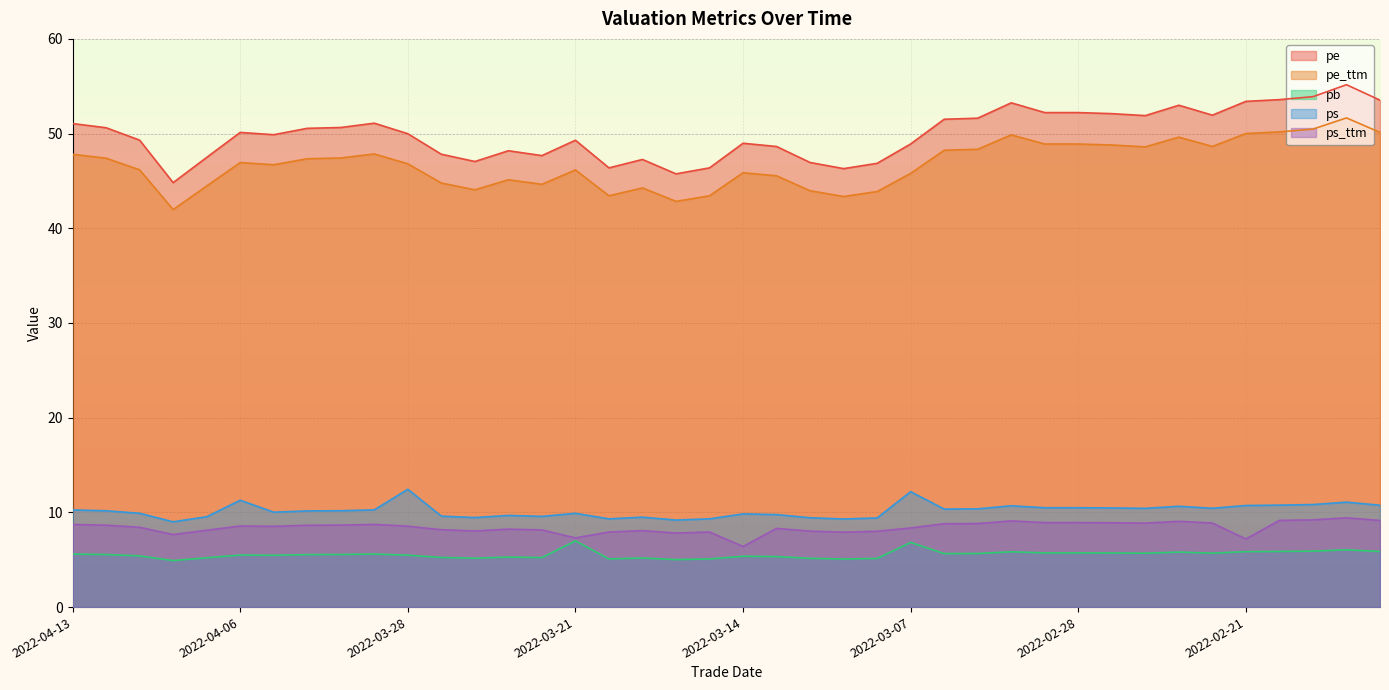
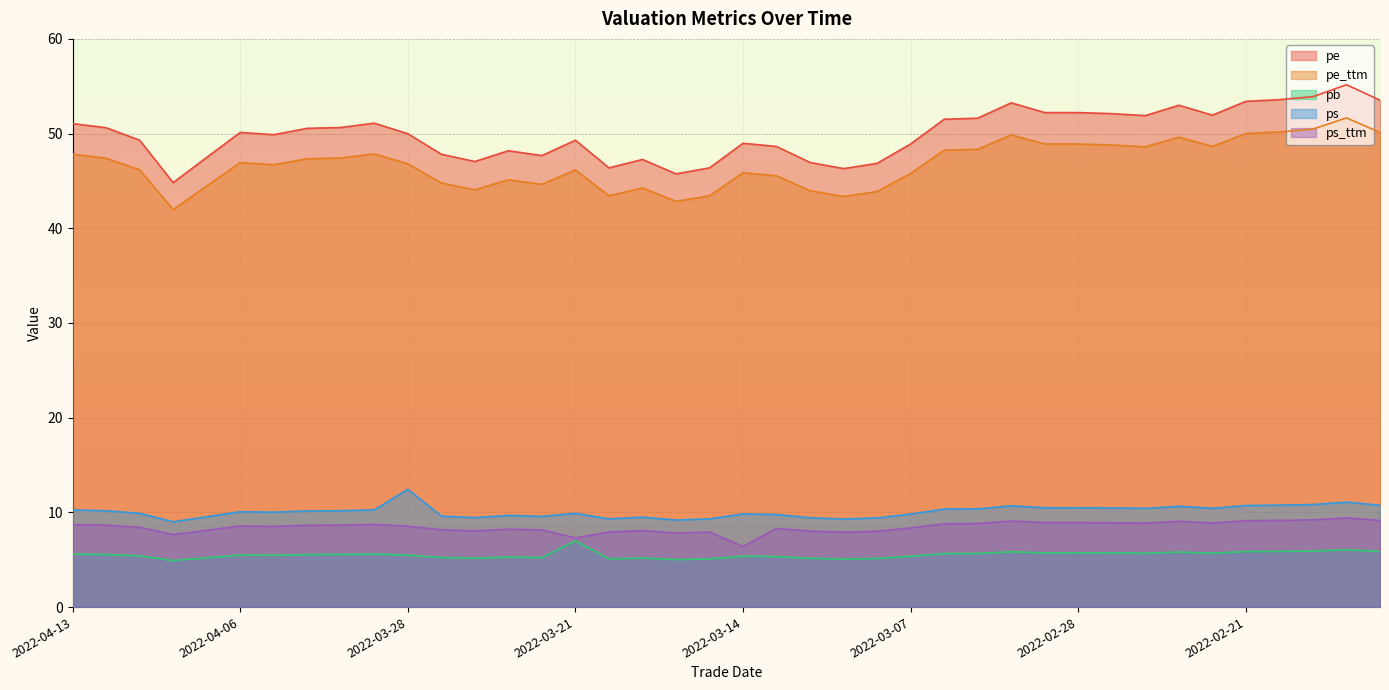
ps, 2022-04-06: 11 -> 10
pb, 2022-03-07: 7 -> 5
ps, 2022-03-07: 12 -> 10
ps_ttm, 2022-02-21: 7 -> 9
